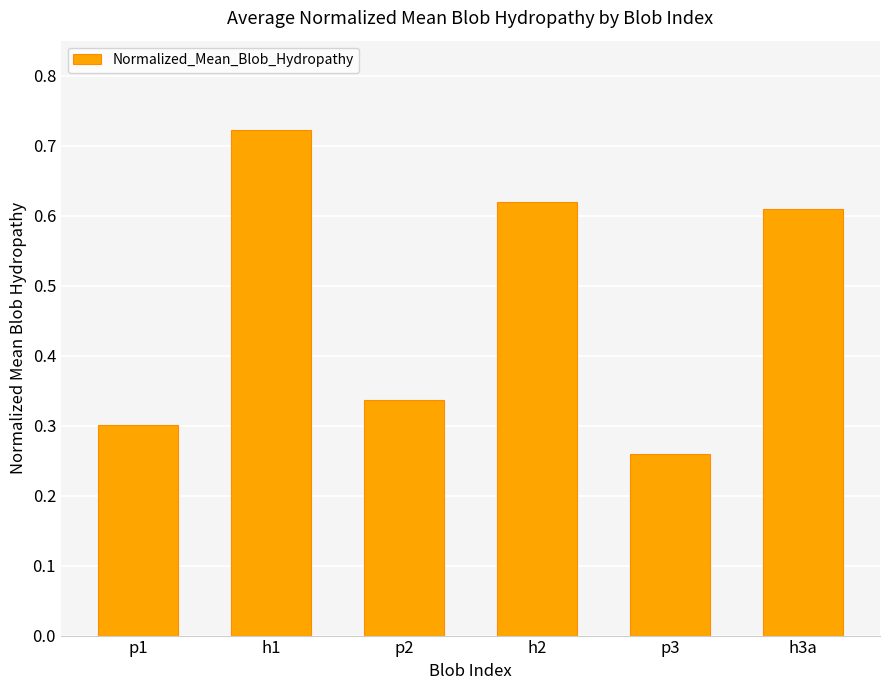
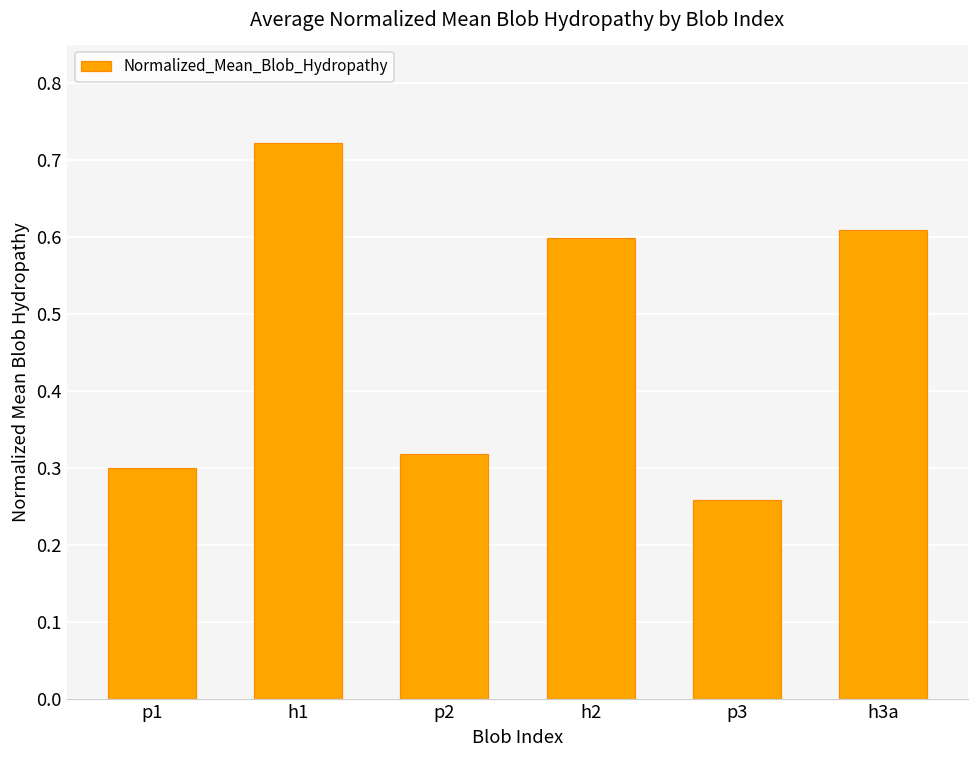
p2: 0.34 -> 0.32
h2: 0.62 -> 0.60
